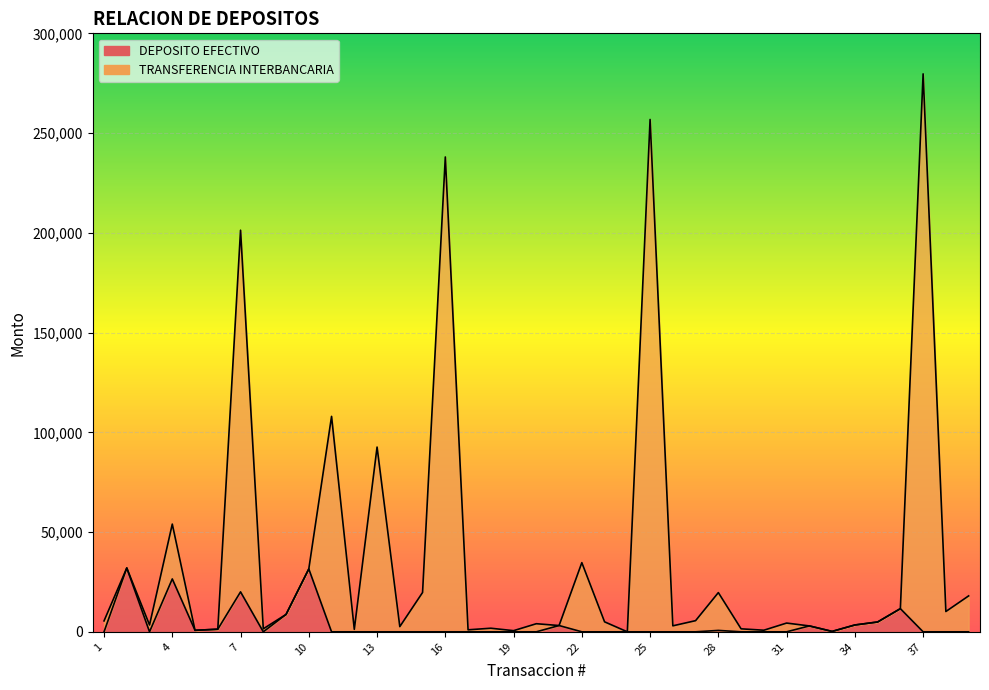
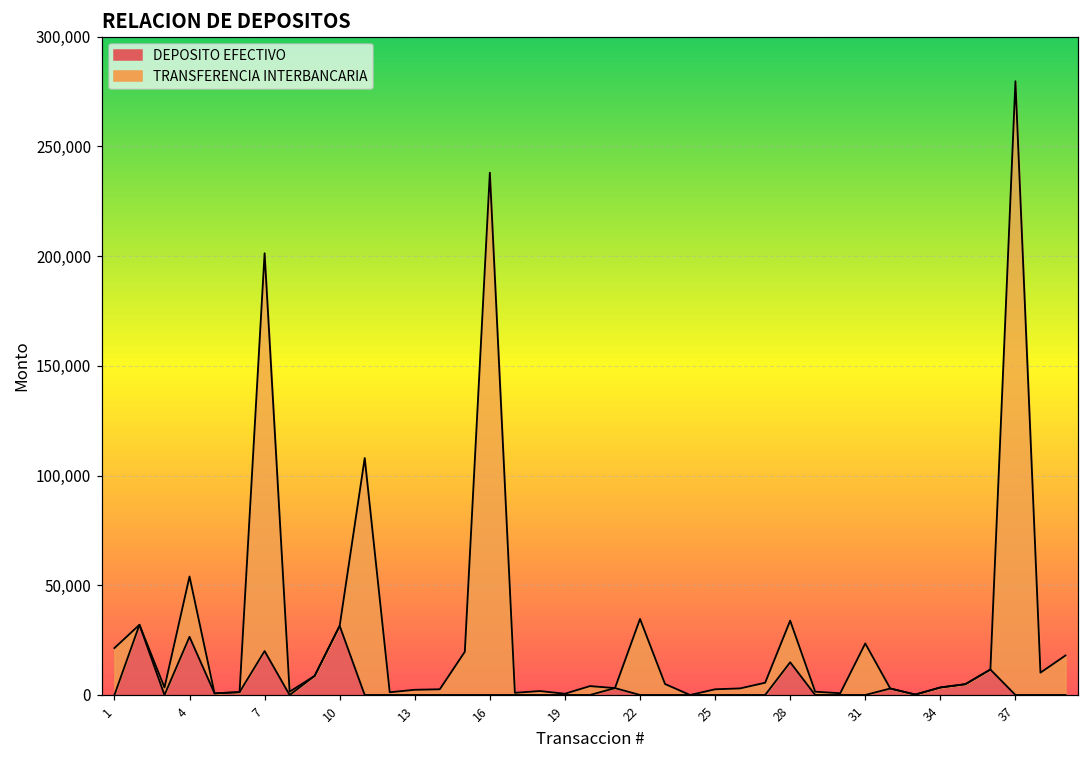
TRANSFERENCIA INTERBANCARIA, 1: 5,000 -> 21,000
TRANSFERENCIA INTERBANCARIA, 13: 93,000 -> 2,000
TRANSFERENCIA INTERBANCARIA, 25: 257,000 -> 3,000
DEPOSITO EFECTIVO, 28: 1,000 -> 15,000
TRANSFERENCIA INTERBANCARIA, 31: 4,000 -> 23,000
